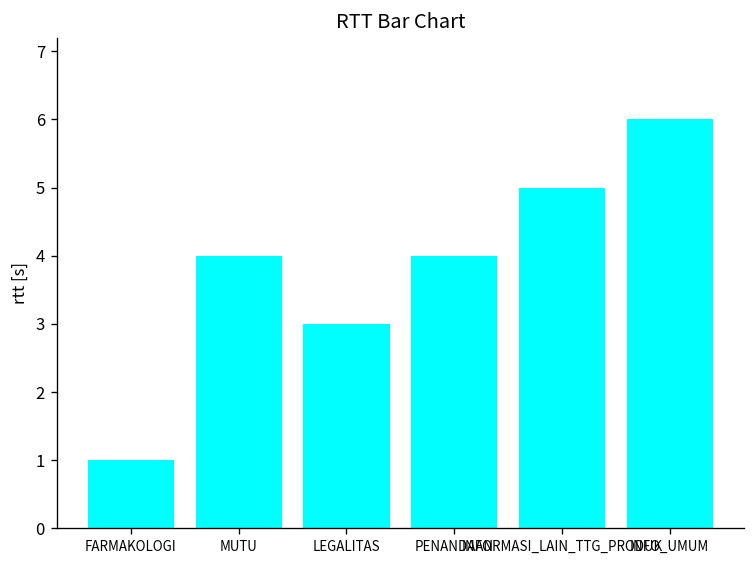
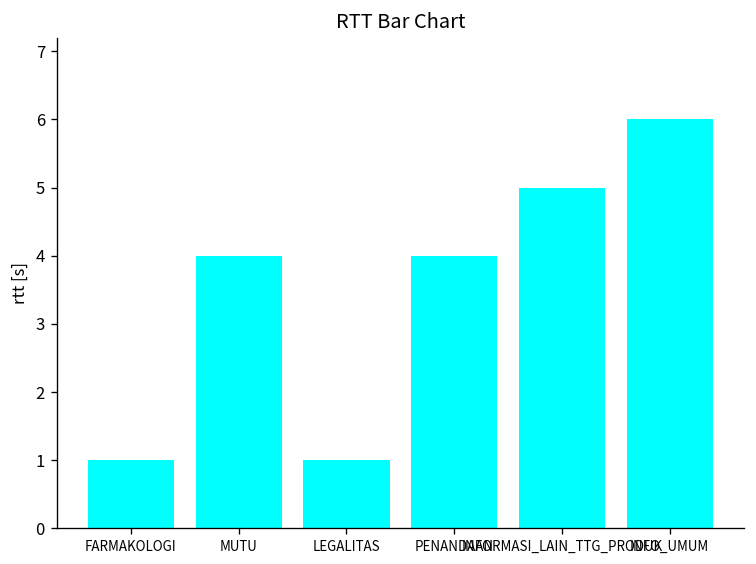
LEGALITAS: 3 -> 1
